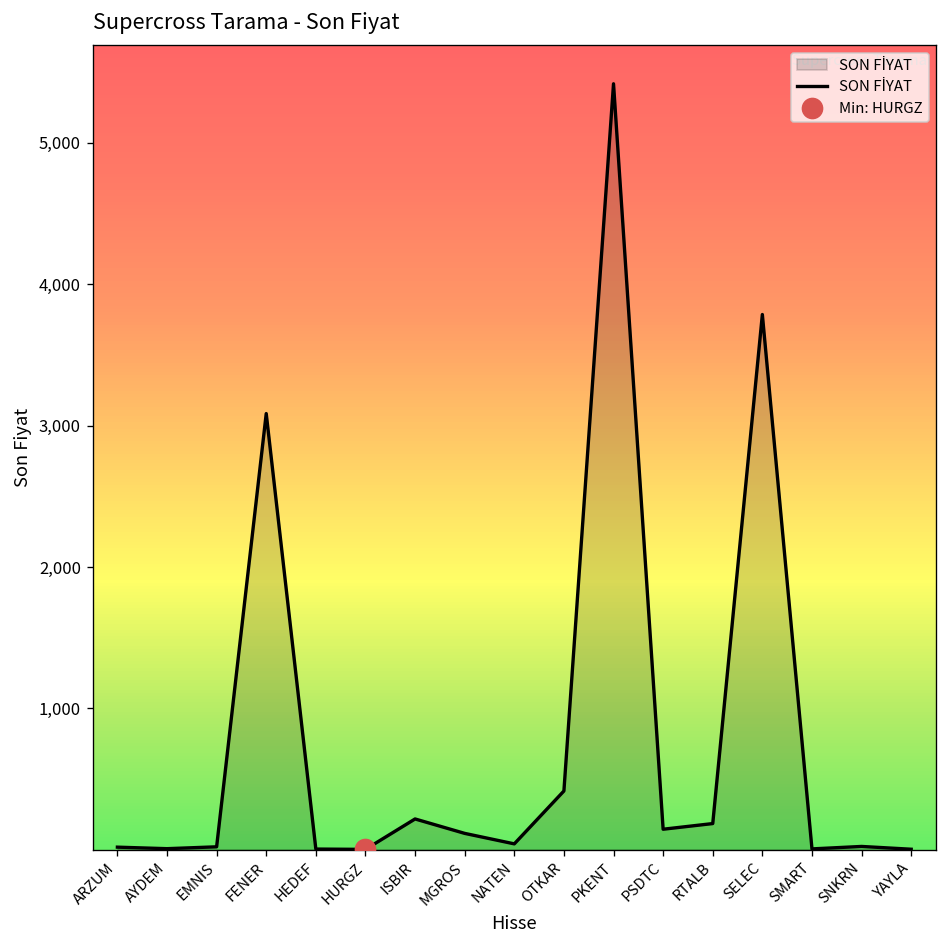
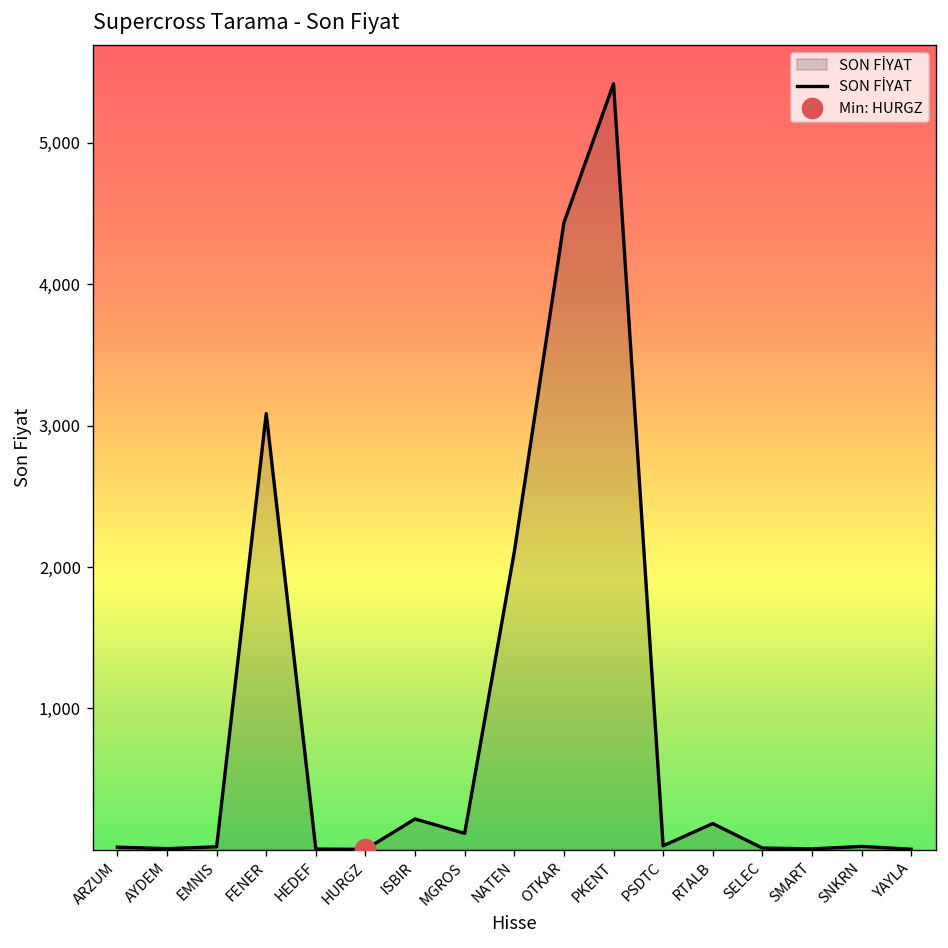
SON FİYAT, NATEN: 40 -> 2,110
SON FİYAT, OTKAR: 420 -> 4,440
SON FİYAT, PSDTC: 140 -> 30
SON FİYAT, SELEC: 3,790 -> 10
